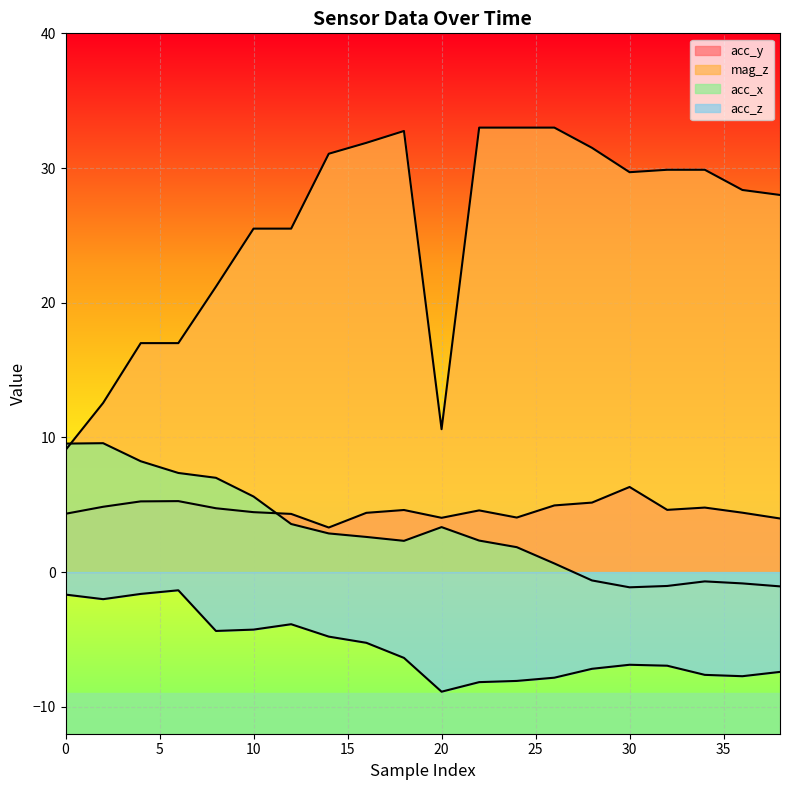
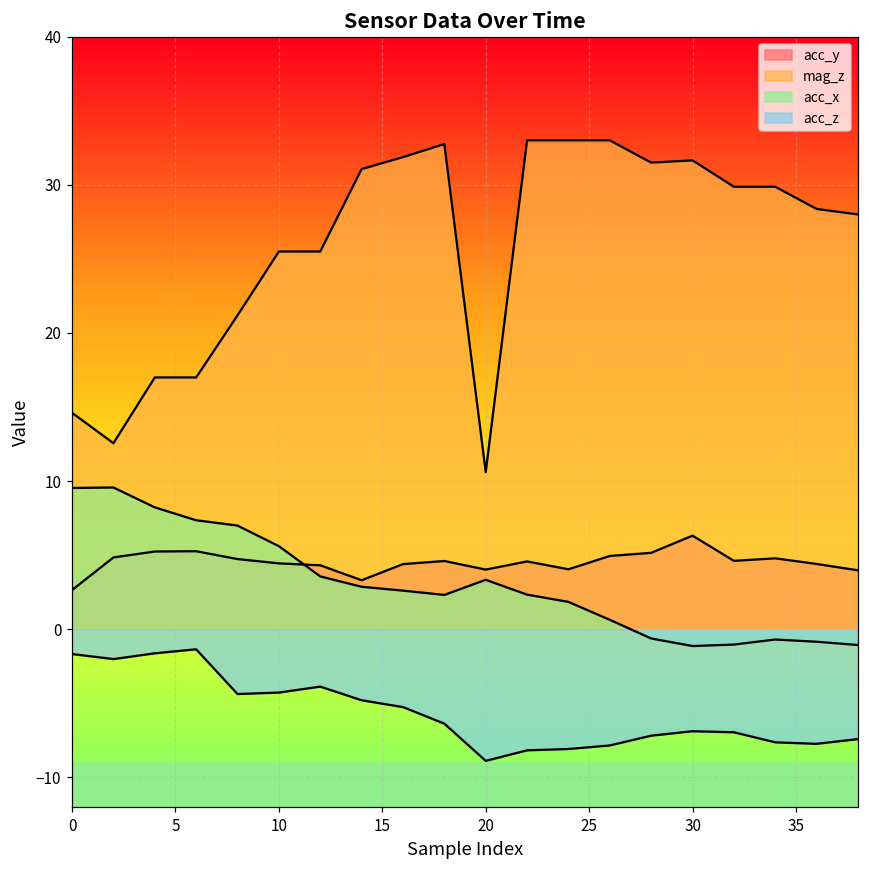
acc_y, 0: 4.3 -> 2.7
mag_z, 0: 9.1 -> 14.6
mag_z, 30: 29.7 -> 31.7
